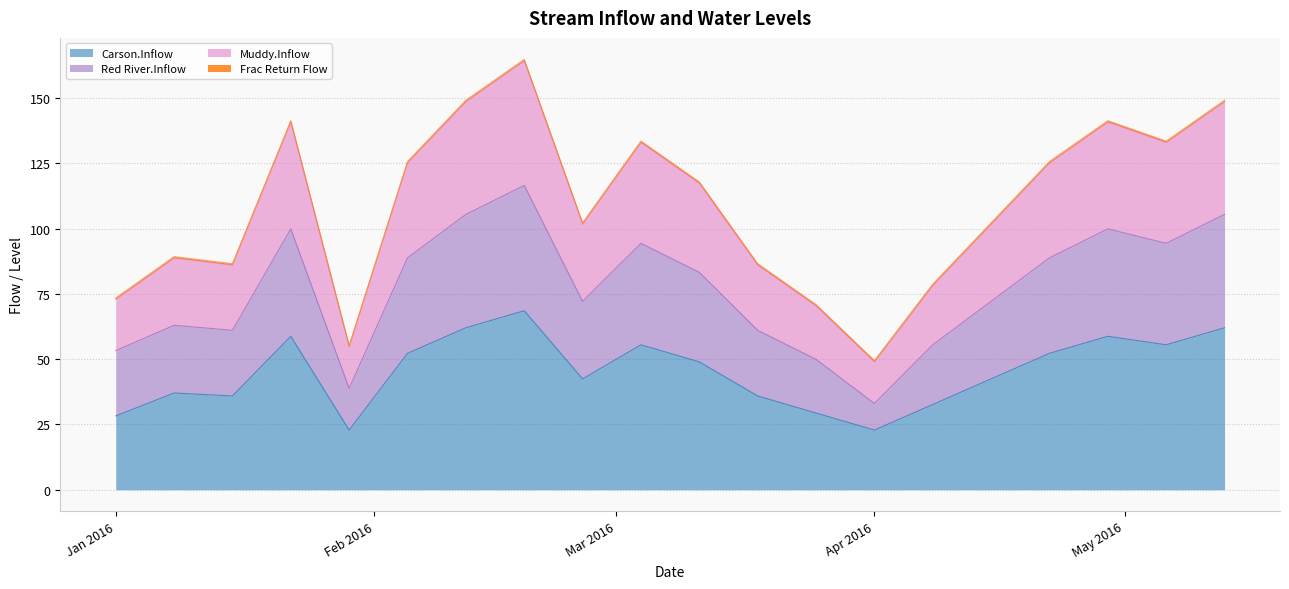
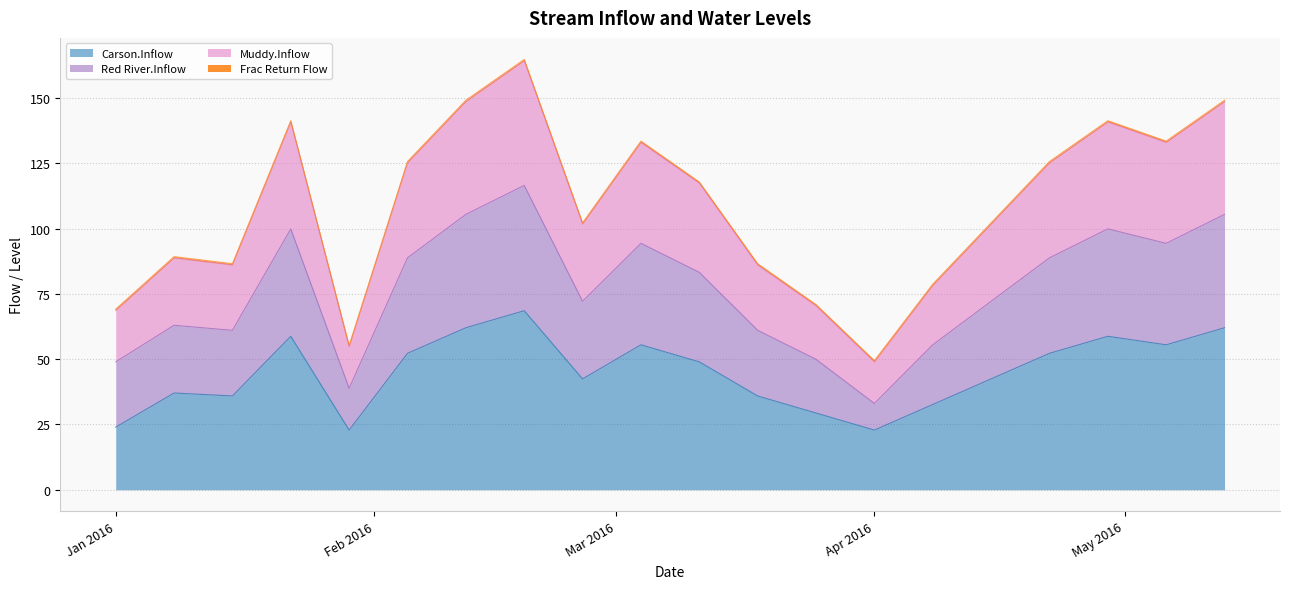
Carson.Inflow, Jan 2016: 28 -> 24
